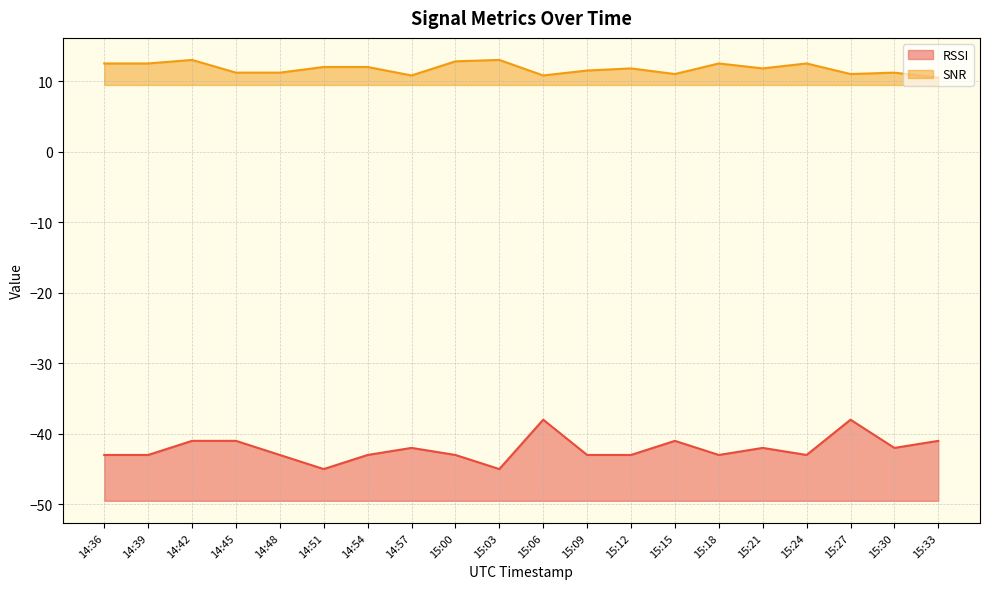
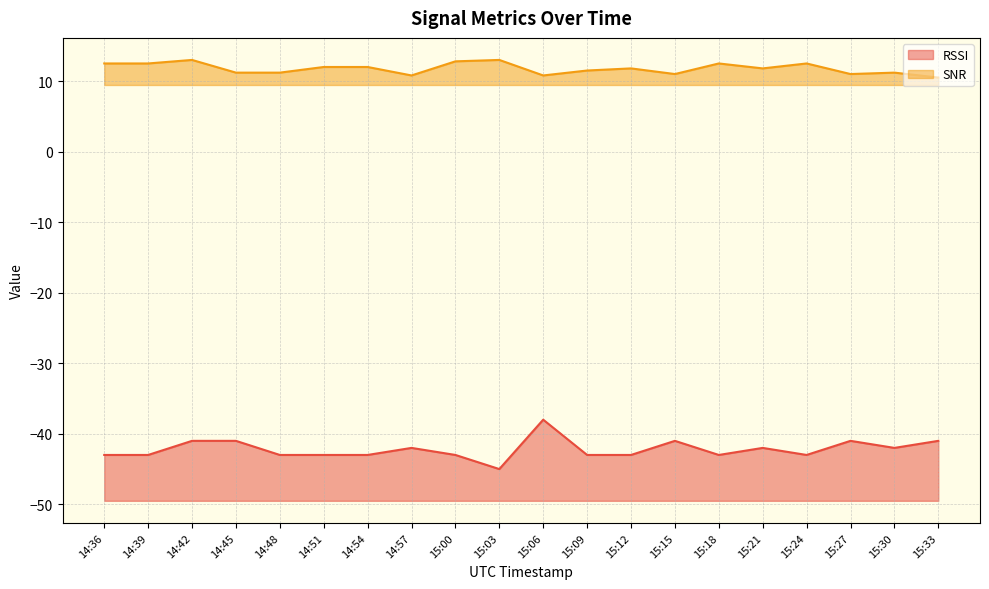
RSSI, 14:51: -45 -> -43
RSSI, 15:27: -38 -> -41
